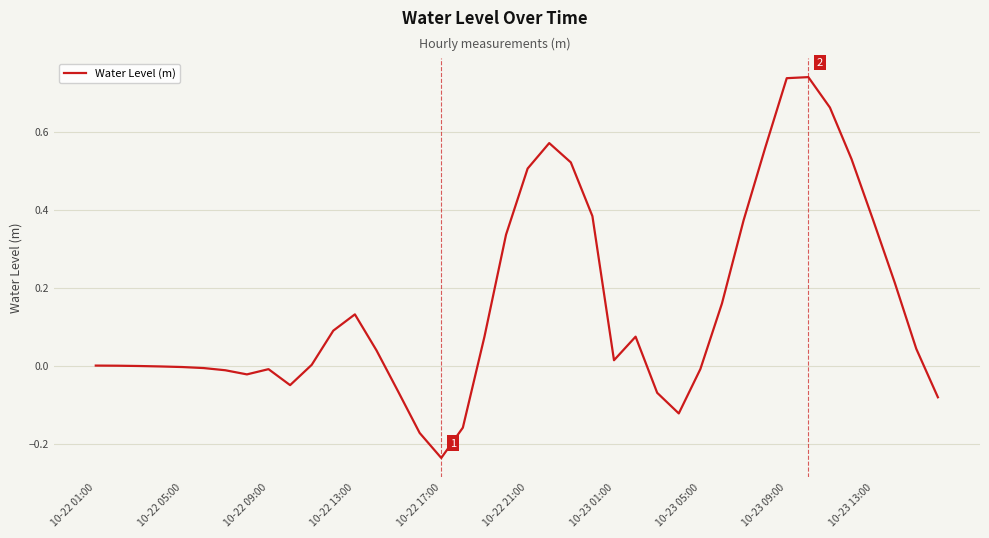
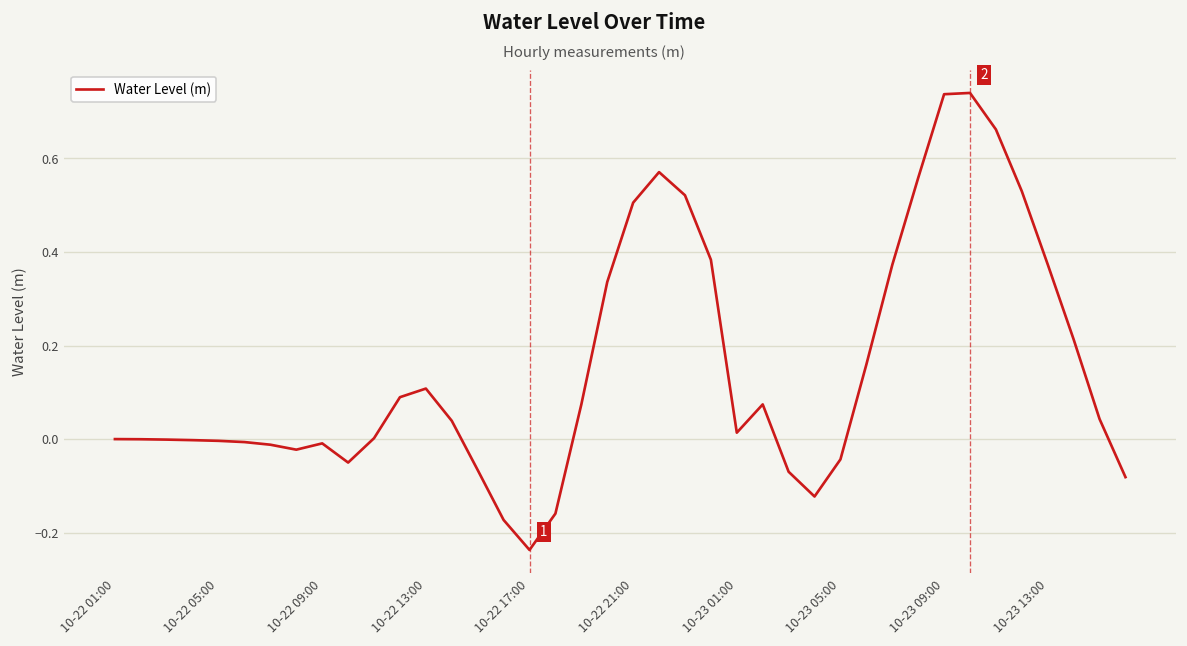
10-22 13:00: 0.13 -> 0.11
10-23 05:00: -0.01 -> -0.04
